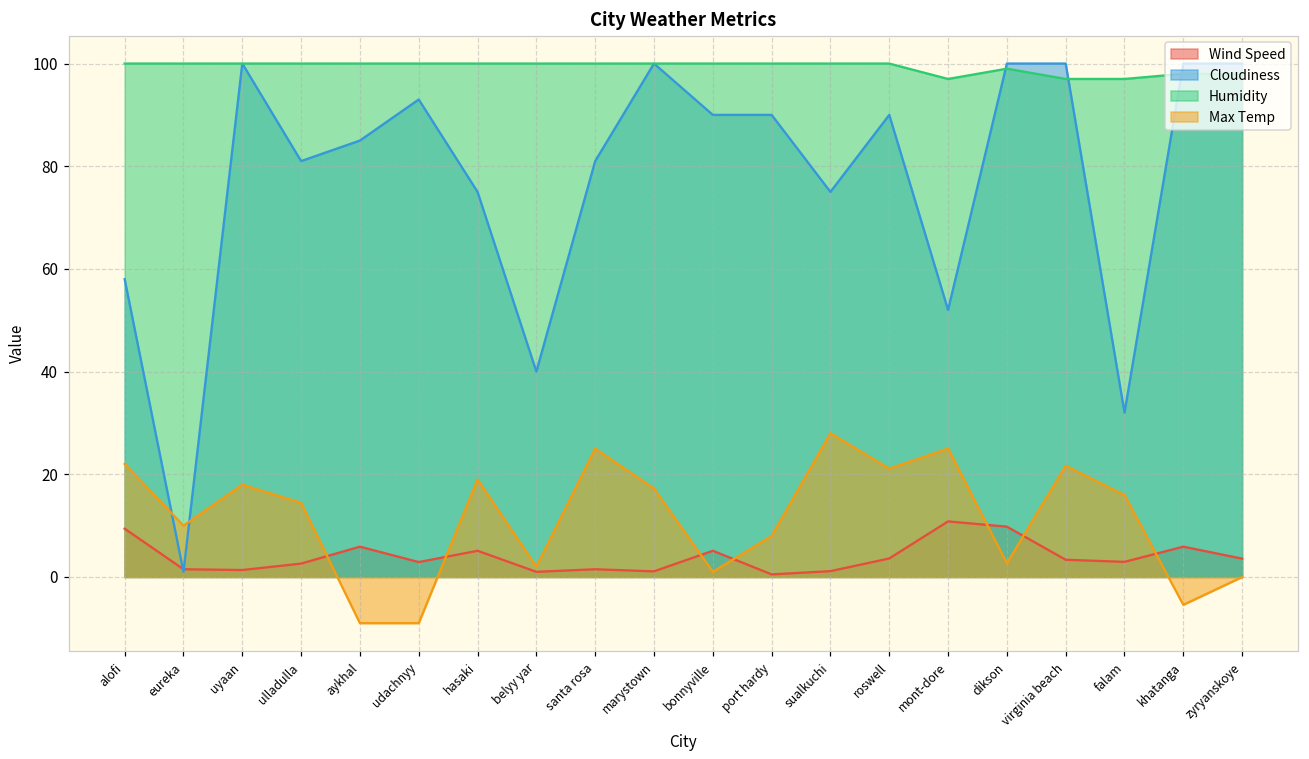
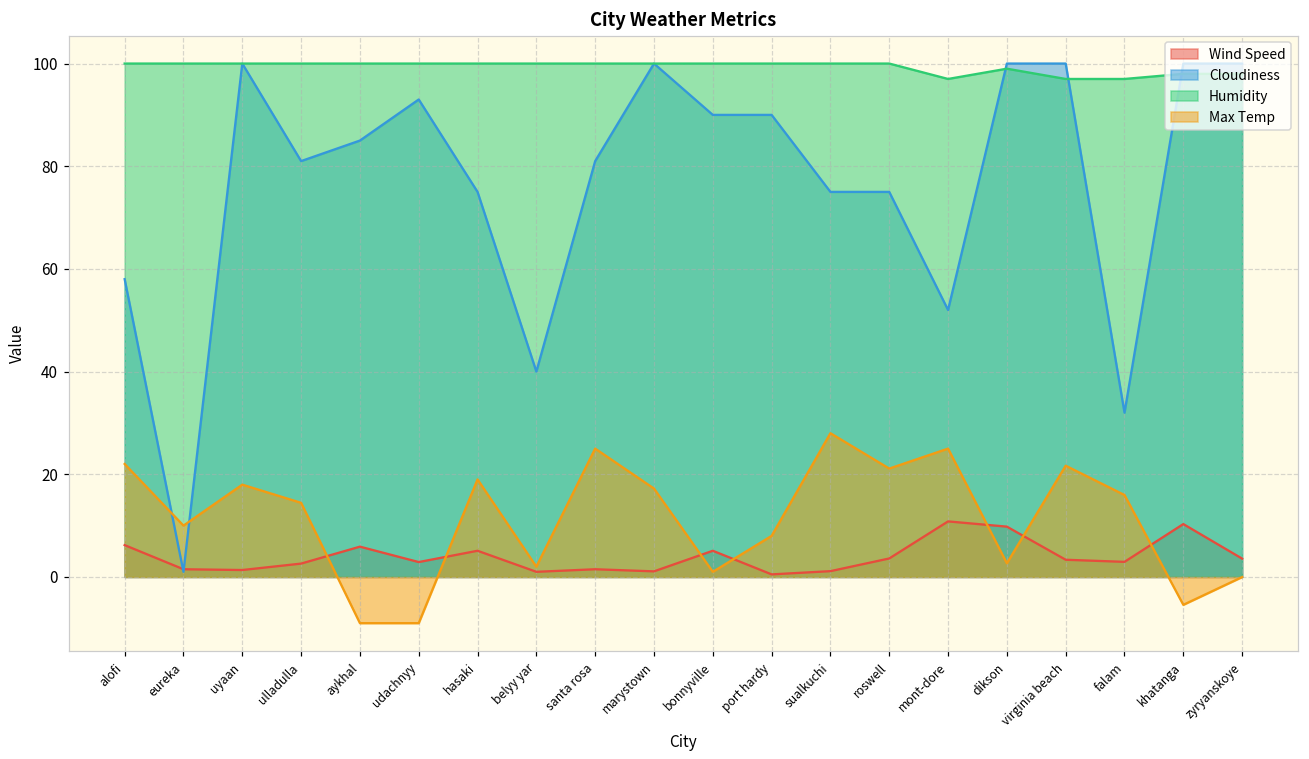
Wind Speed, alofi: 9 -> 6
Cloudiness, roswell: 90 -> 75
Wind Speed, khatanga: 6 -> 10
